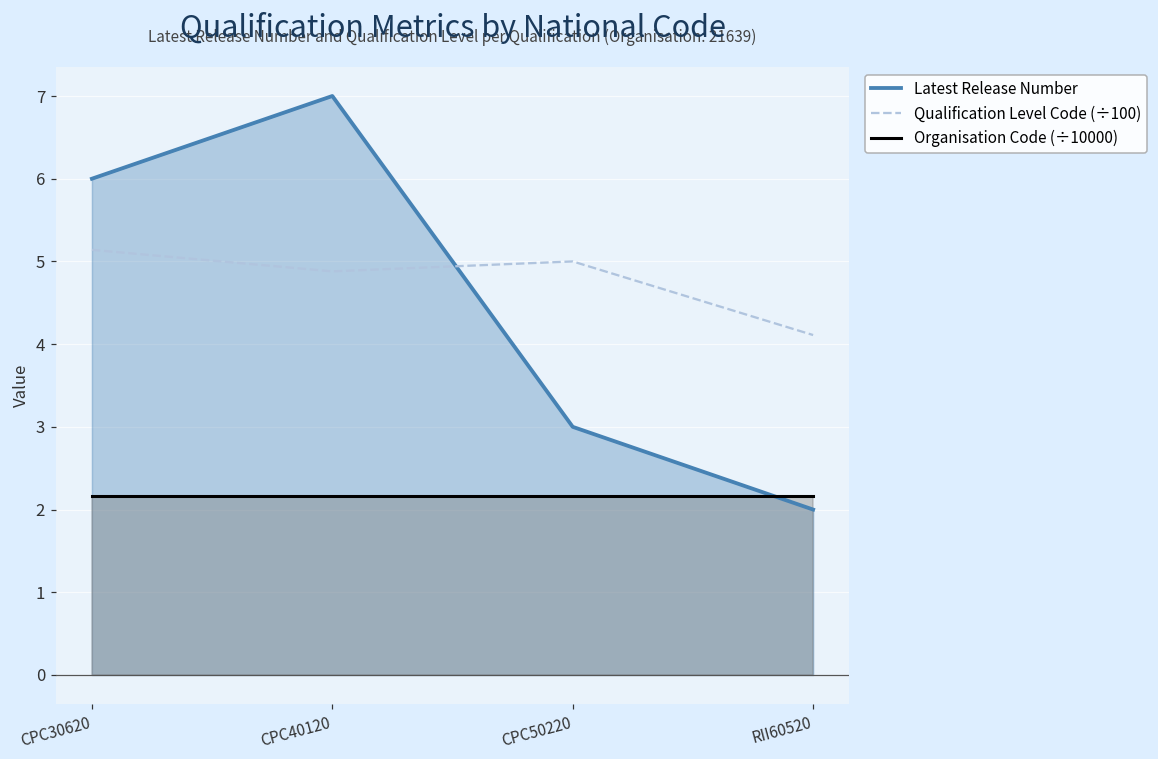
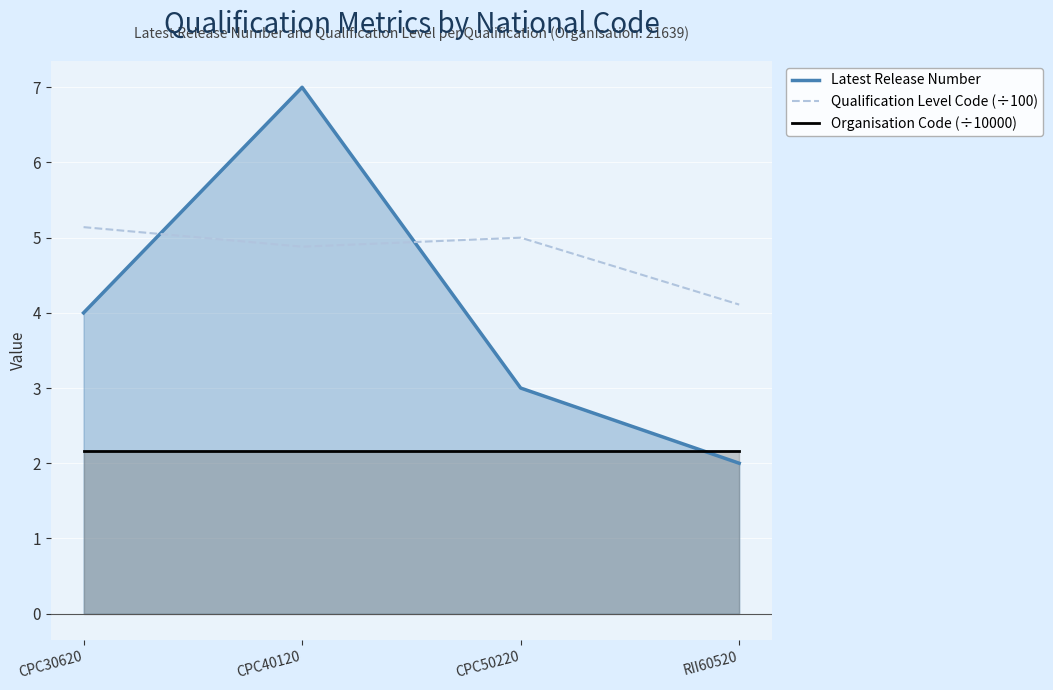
Latest Release Number, CPC30620: 6 -> 4
